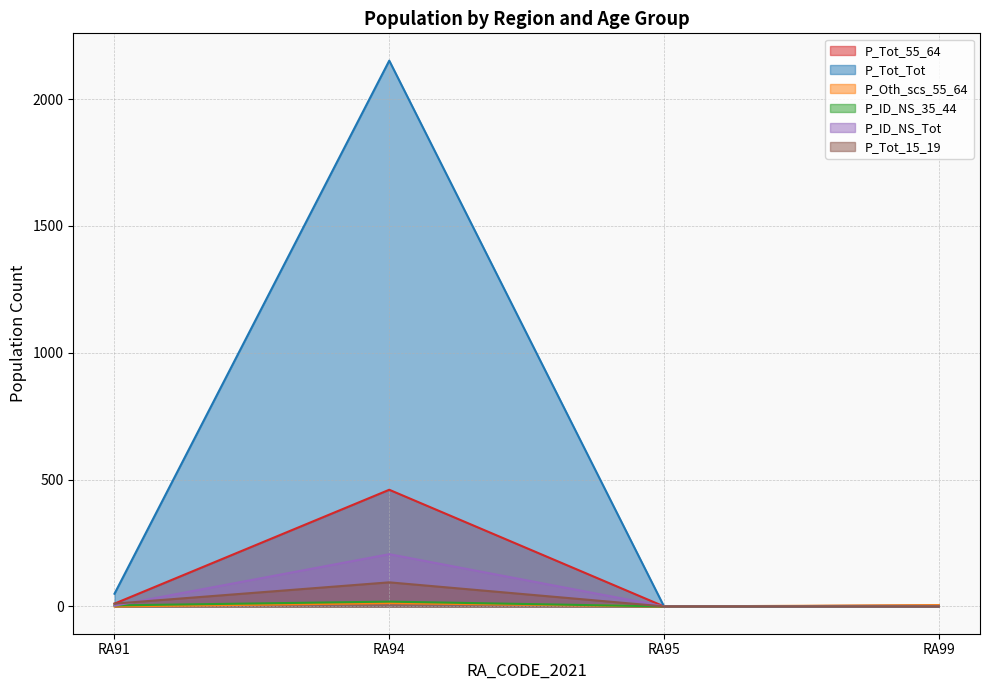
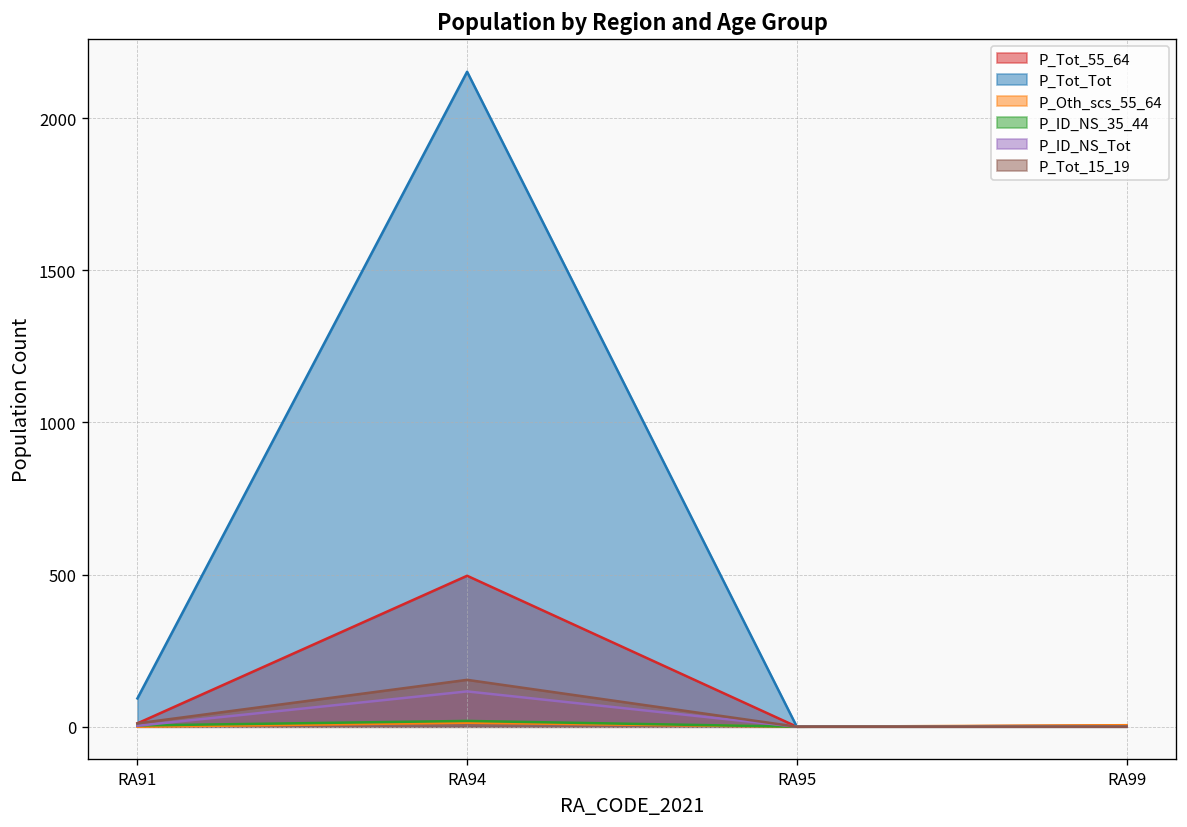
P_Tot_Tot, RA91: 50 -> 90
P_Tot_55_64, RA94: 460 -> 500
P_ID_NS_Tot, RA94: 210 -> 120
P_Tot_15_19, RA94: 100 -> 150
